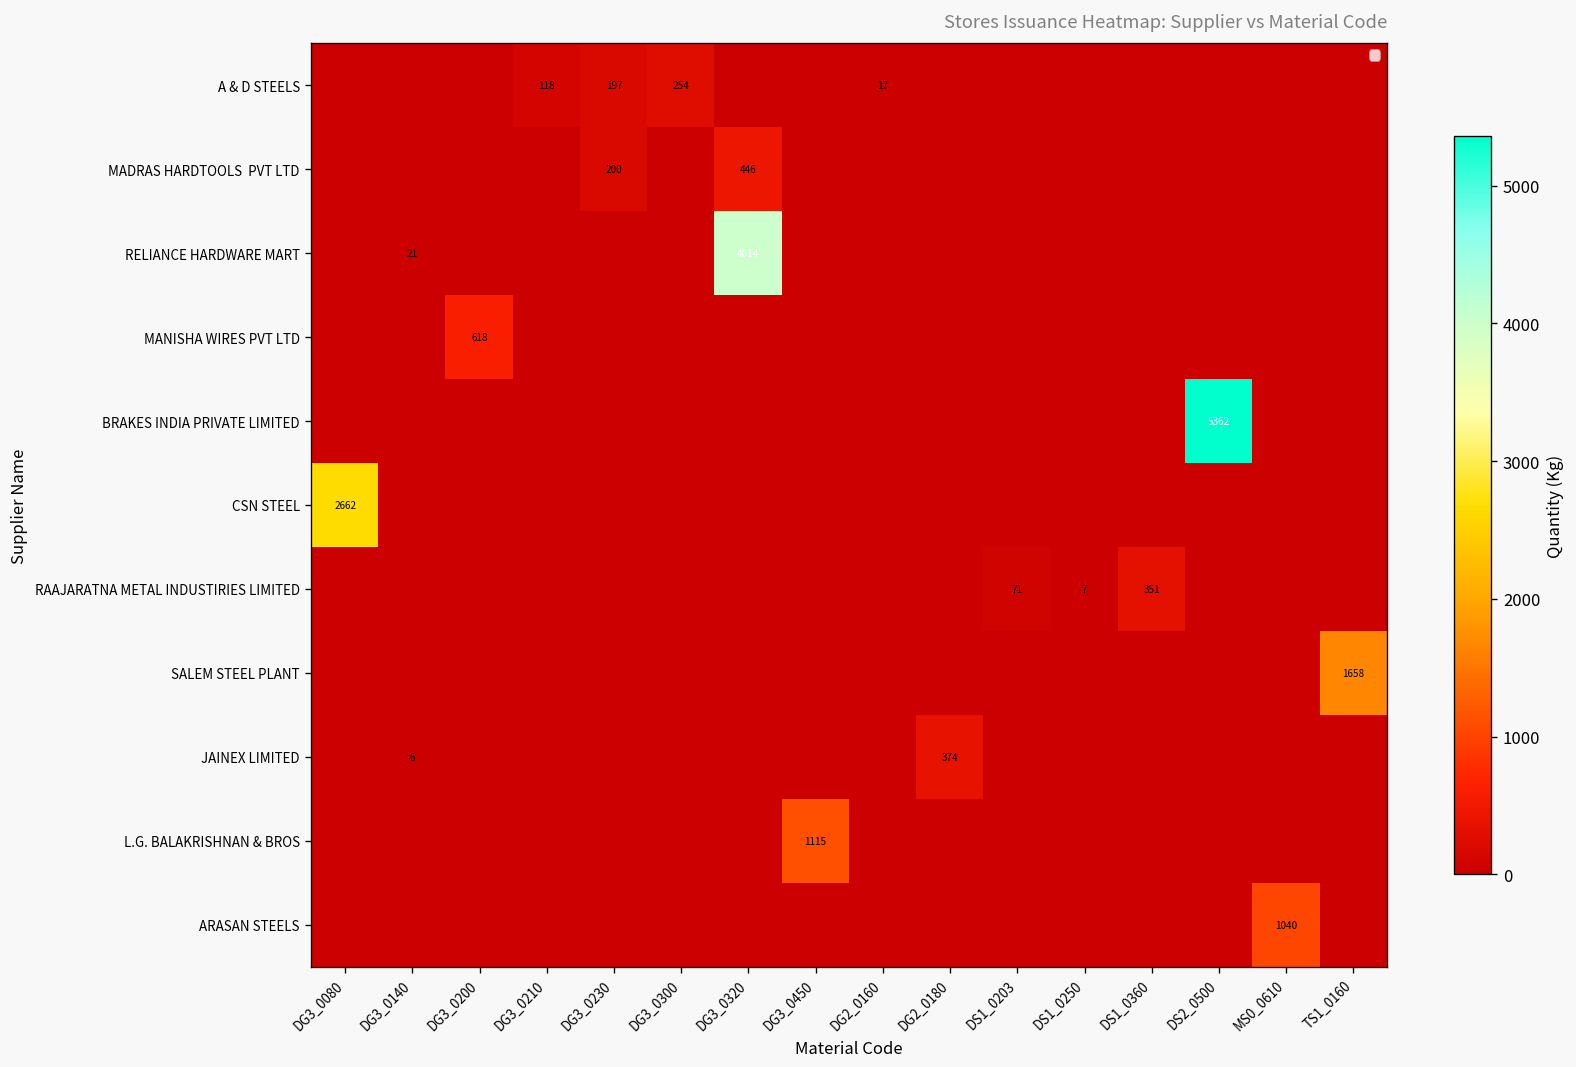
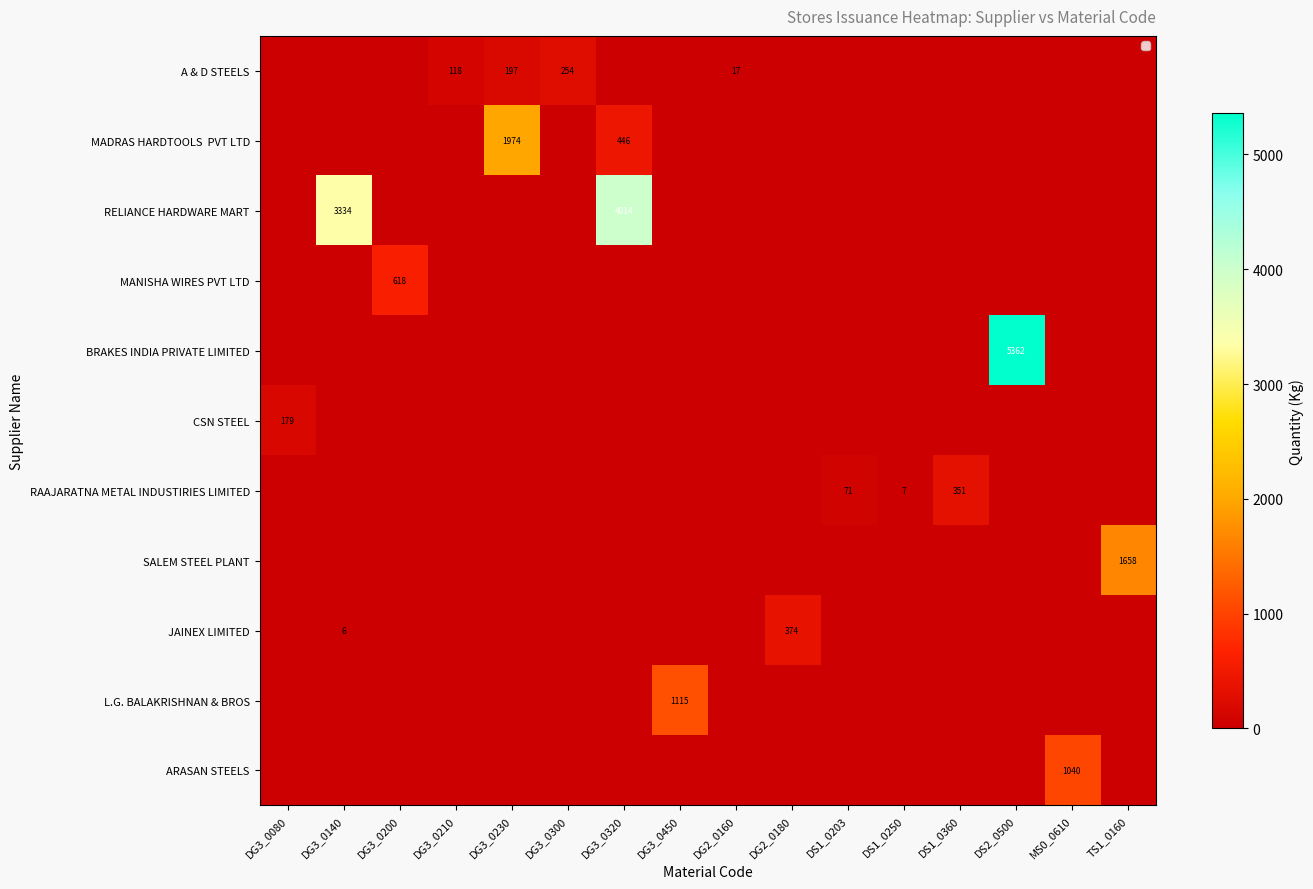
MADRAS HARDTOOLS PVT LTD, DG3_0230: 200 -> 1974
RELIANCE HARDWARE MART, DG3_0140: 21 -> 3334
CSN STEEL, DG3_0080: 2662 -> 179
